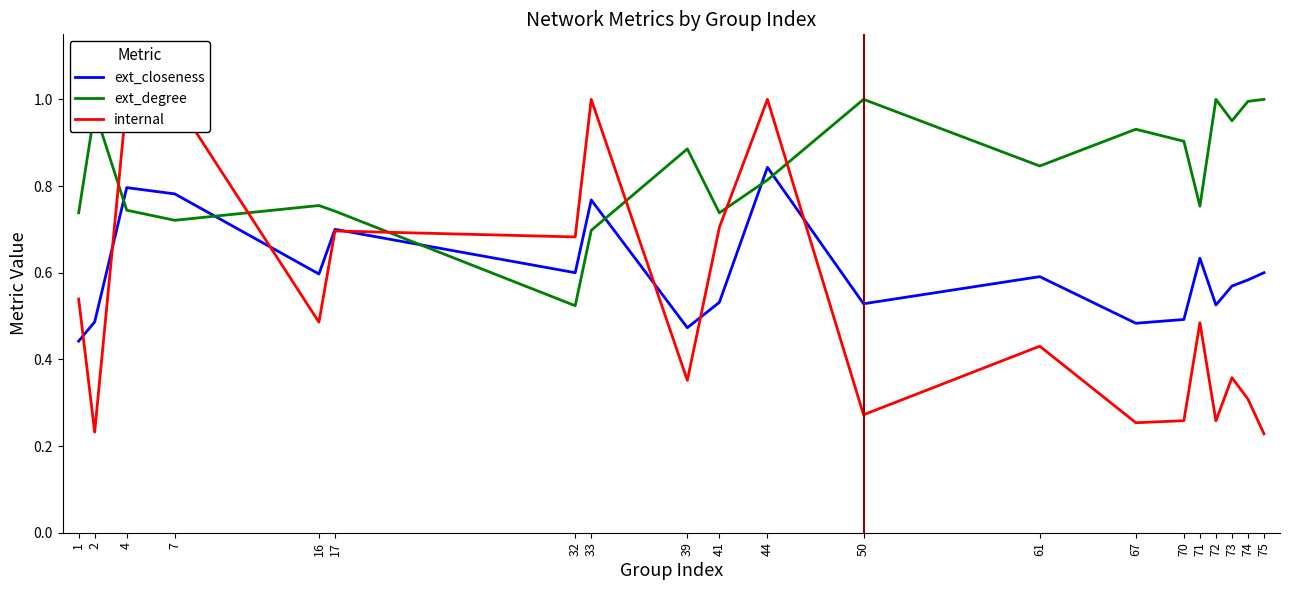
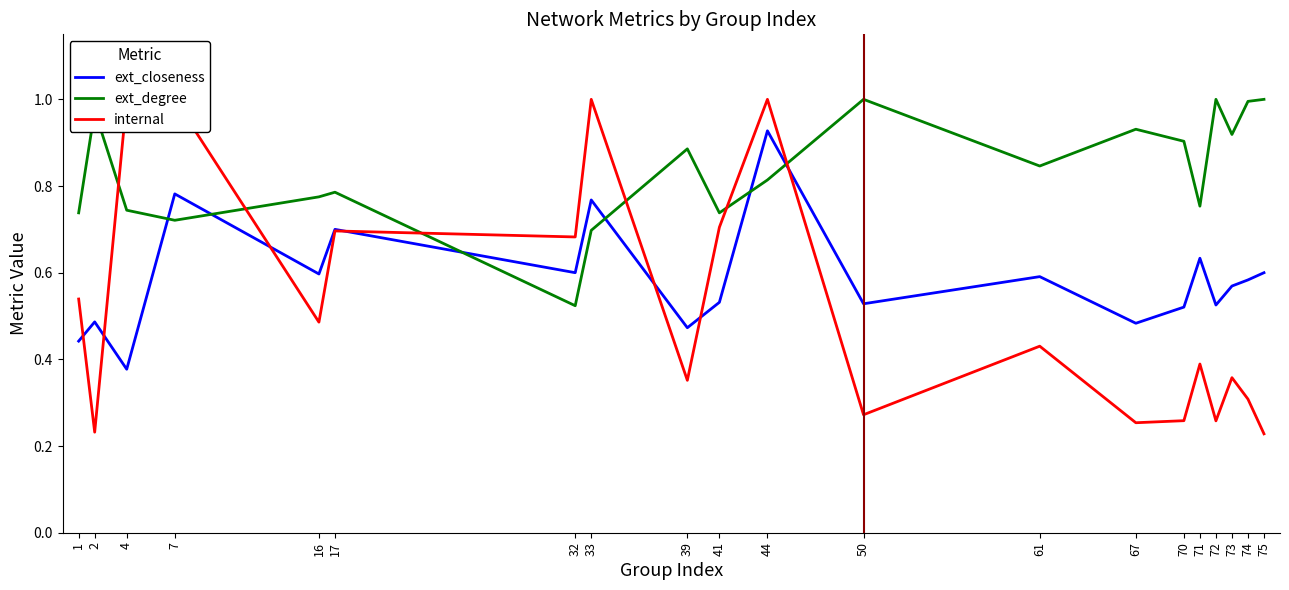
ext_closeness, 4: 0.80 -> 0.38
ext_degree, 16: 0.76 -> 0.78
ext_degree, 17: 0.74 -> 0.79
ext_closeness, 44: 0.84 -> 0.93
ext_closeness, 70: 0.49 -> 0.52
internal, 71: 0.48 -> 0.39
ext_degree, 73: 0.95 -> 0.92
